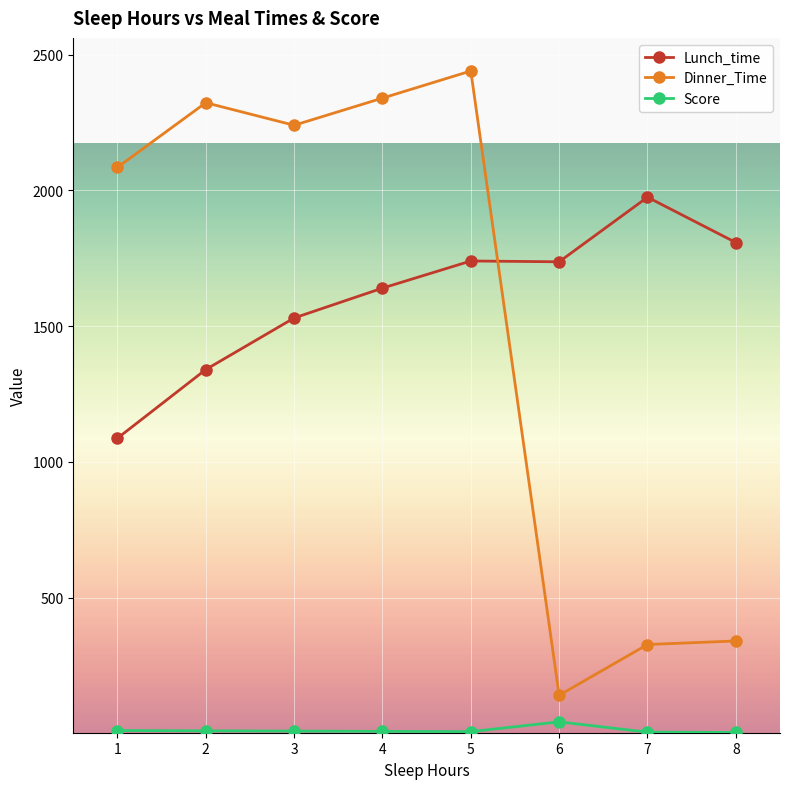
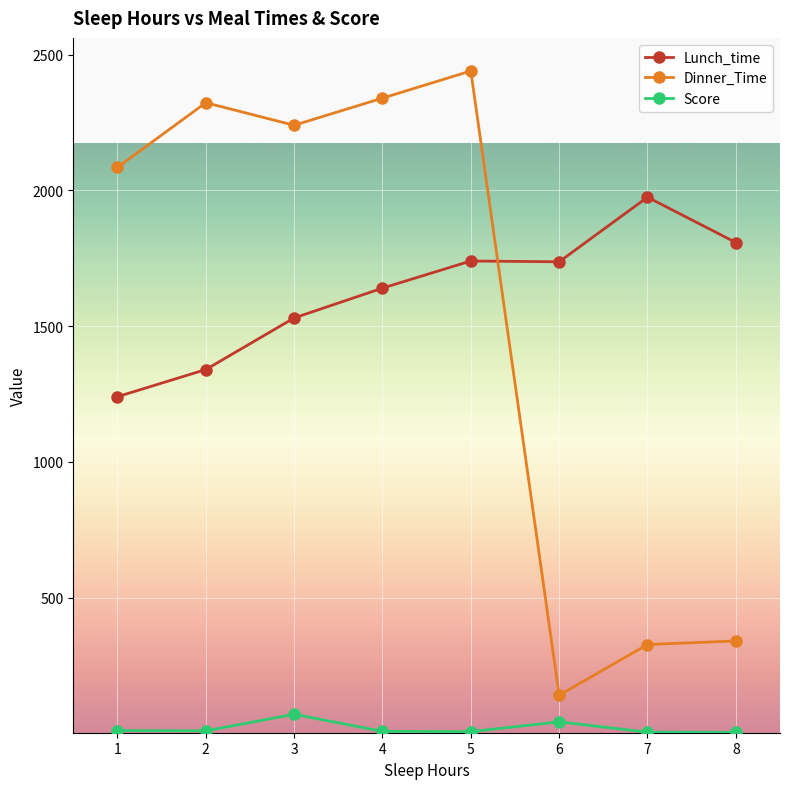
Lunch_time, 1: 1090 -> 1240
Score, 3: 10 -> 70
